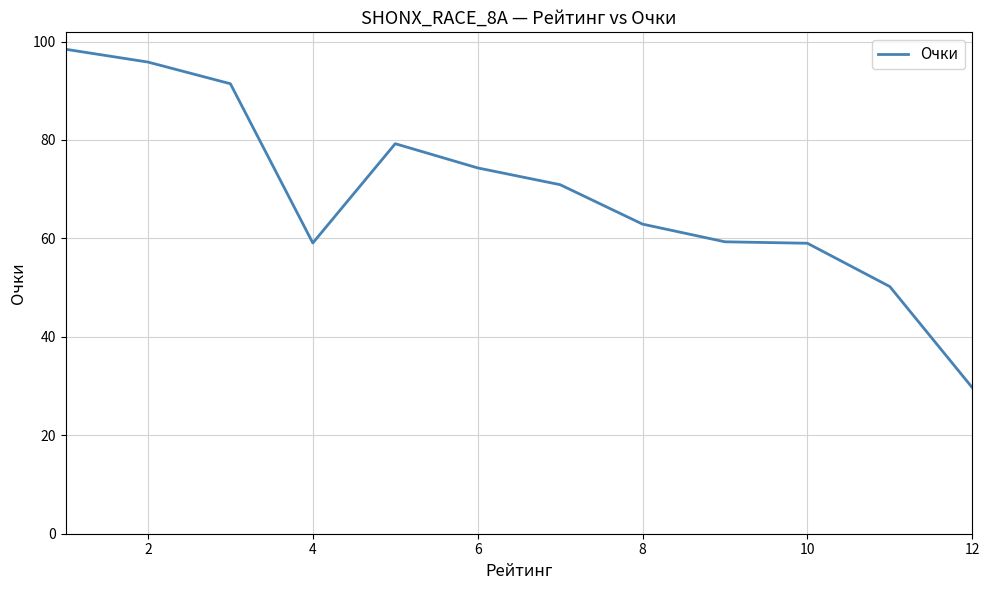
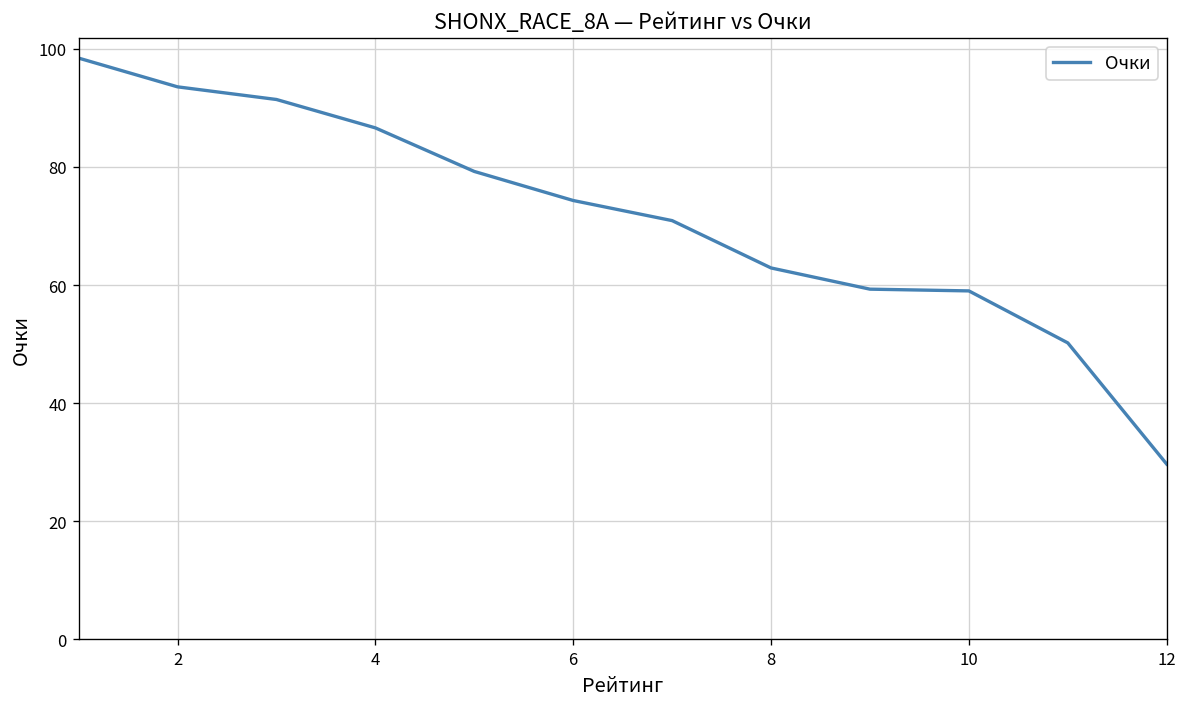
2: 96 -> 94
4: 59 -> 87
